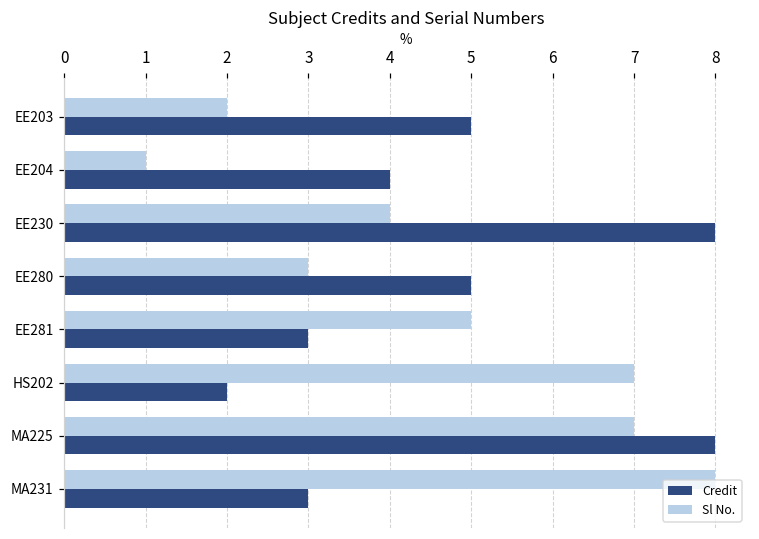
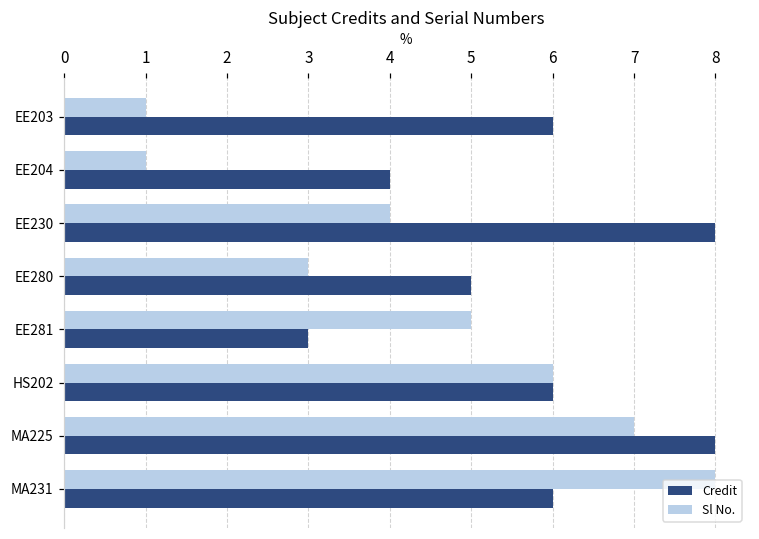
Sl No., EE203: 2 -> 1
Credit, EE203: 5 -> 6
Sl No., HS202: 7 -> 6
Credit, HS202: 2 -> 6
Credit, MA231: 3 -> 6
